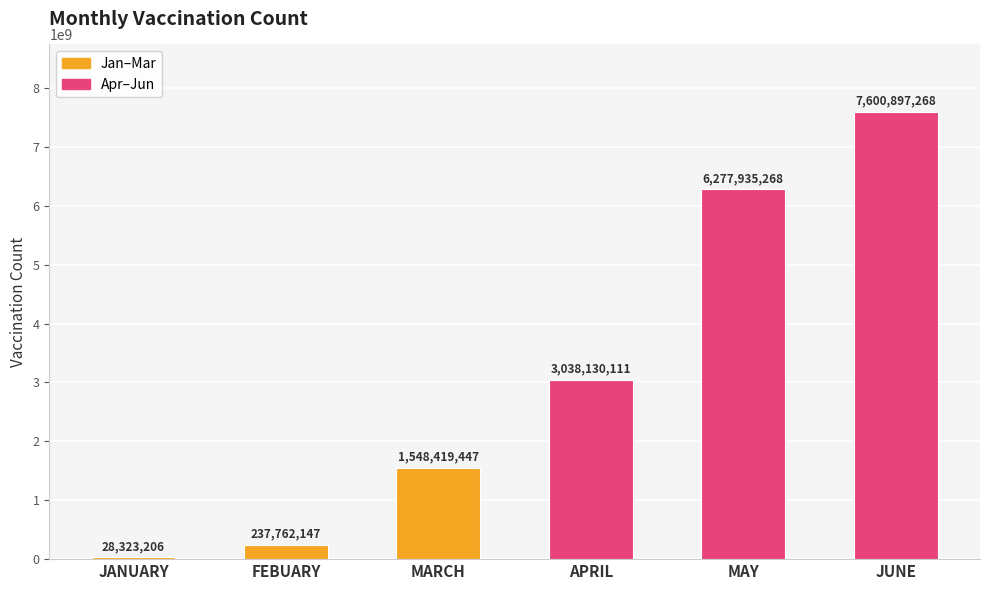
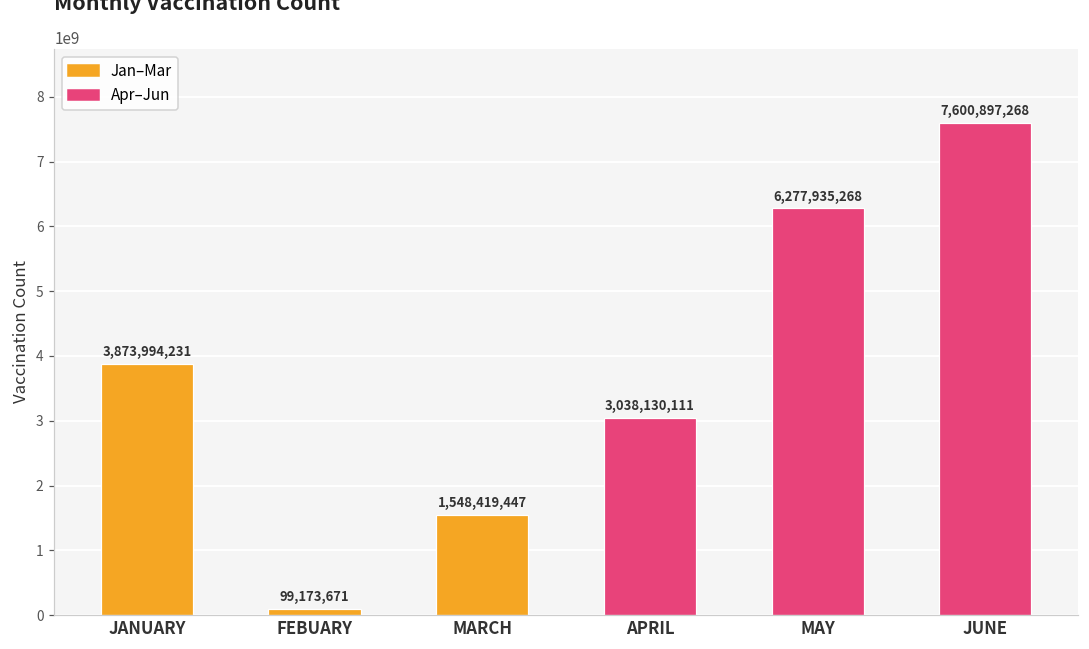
JANUARY: 28,323,206 -> 3,873,994,231
FEBUARY: 237,762,147 -> 99,173,671
